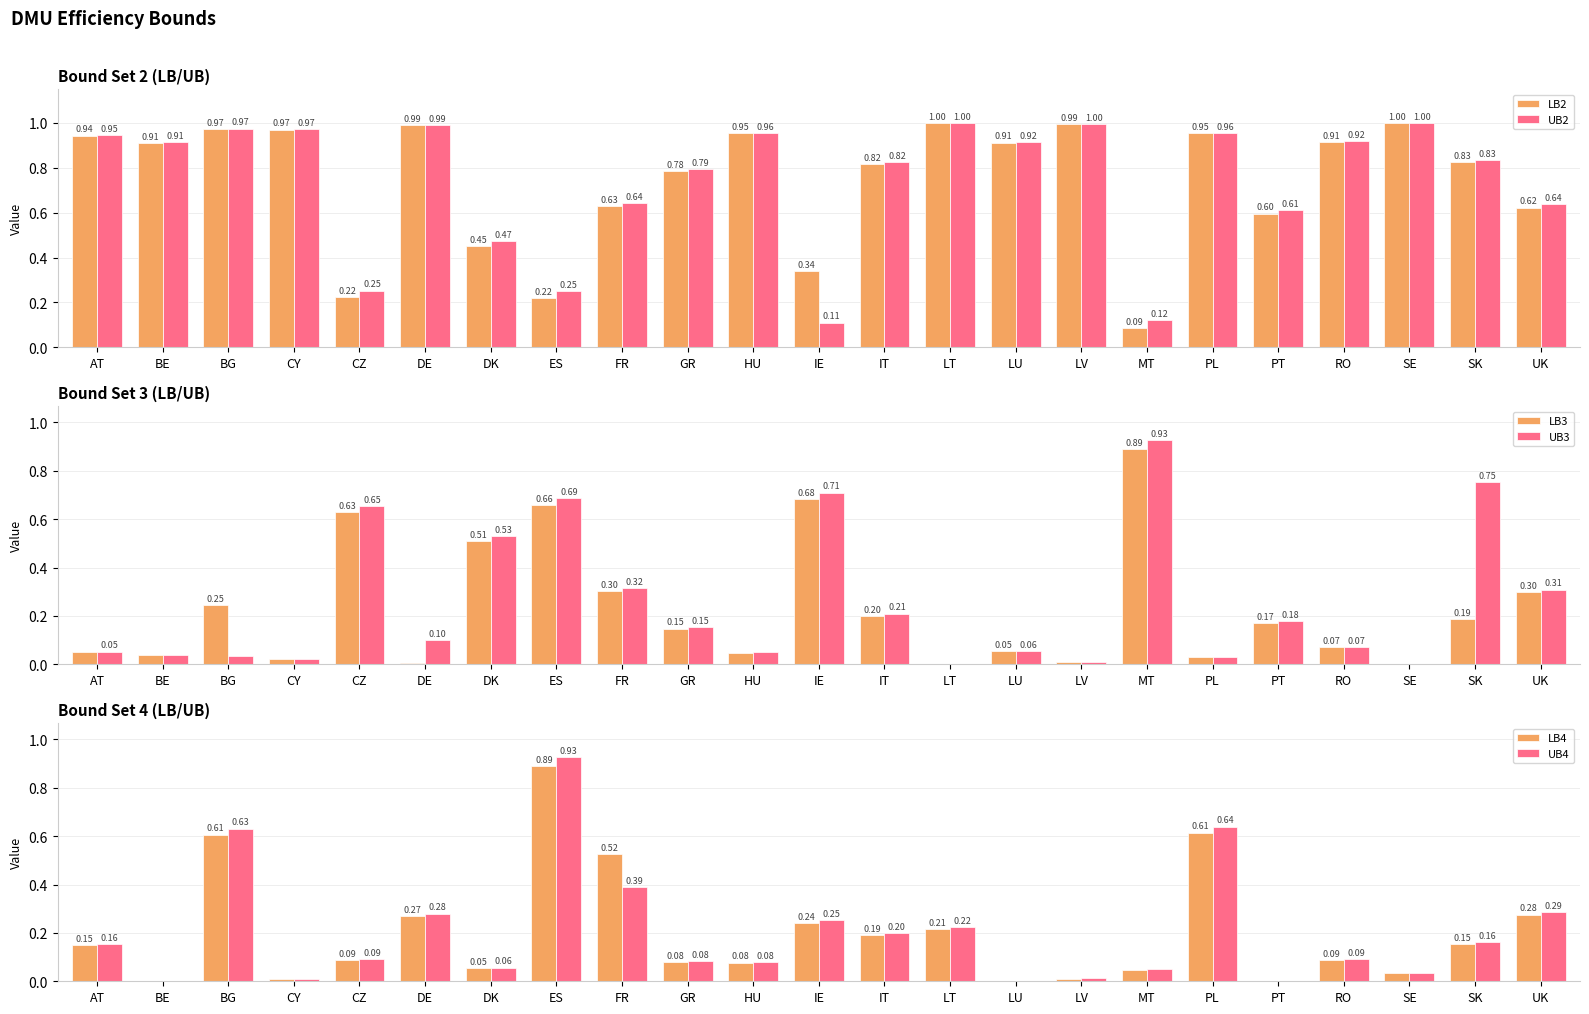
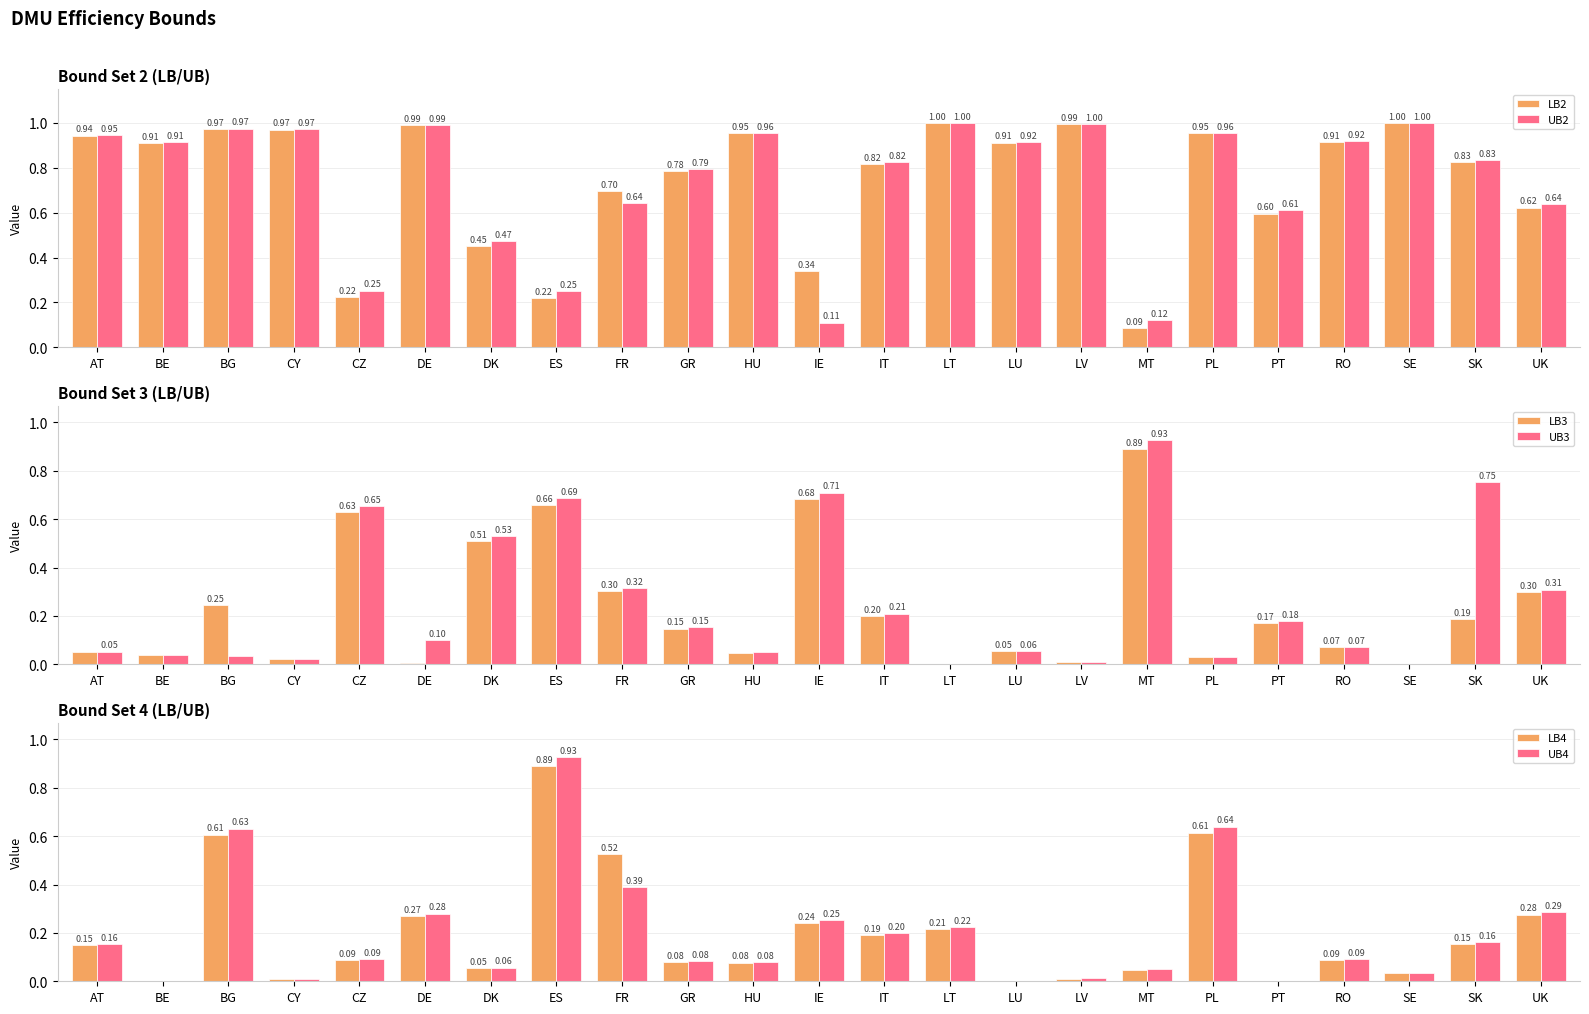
Bound Set 2 (LB/UB), LB2, FR: 0.63 -> 0.70
